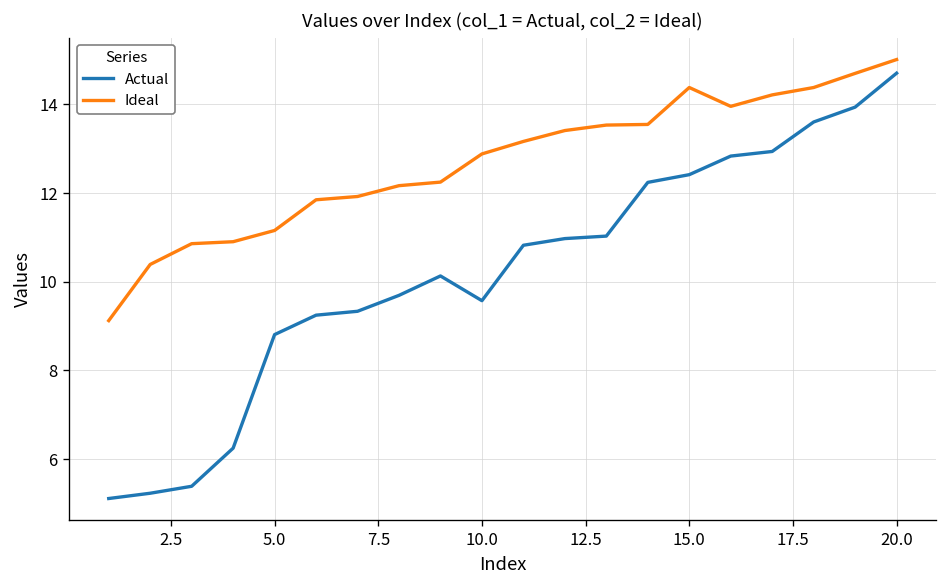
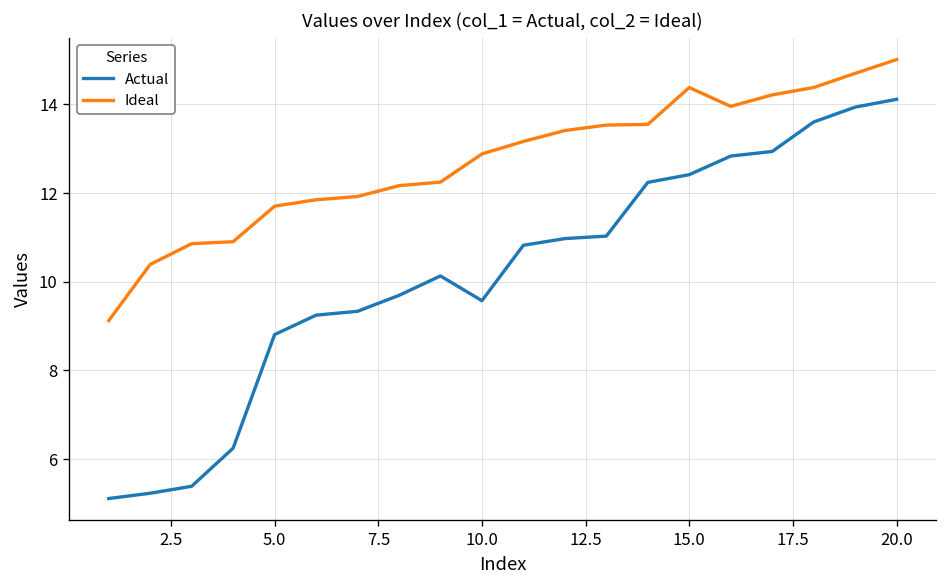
Ideal, 5.0: 11.2 -> 11.7
Actual, 20.0: 14.7 -> 14.1
